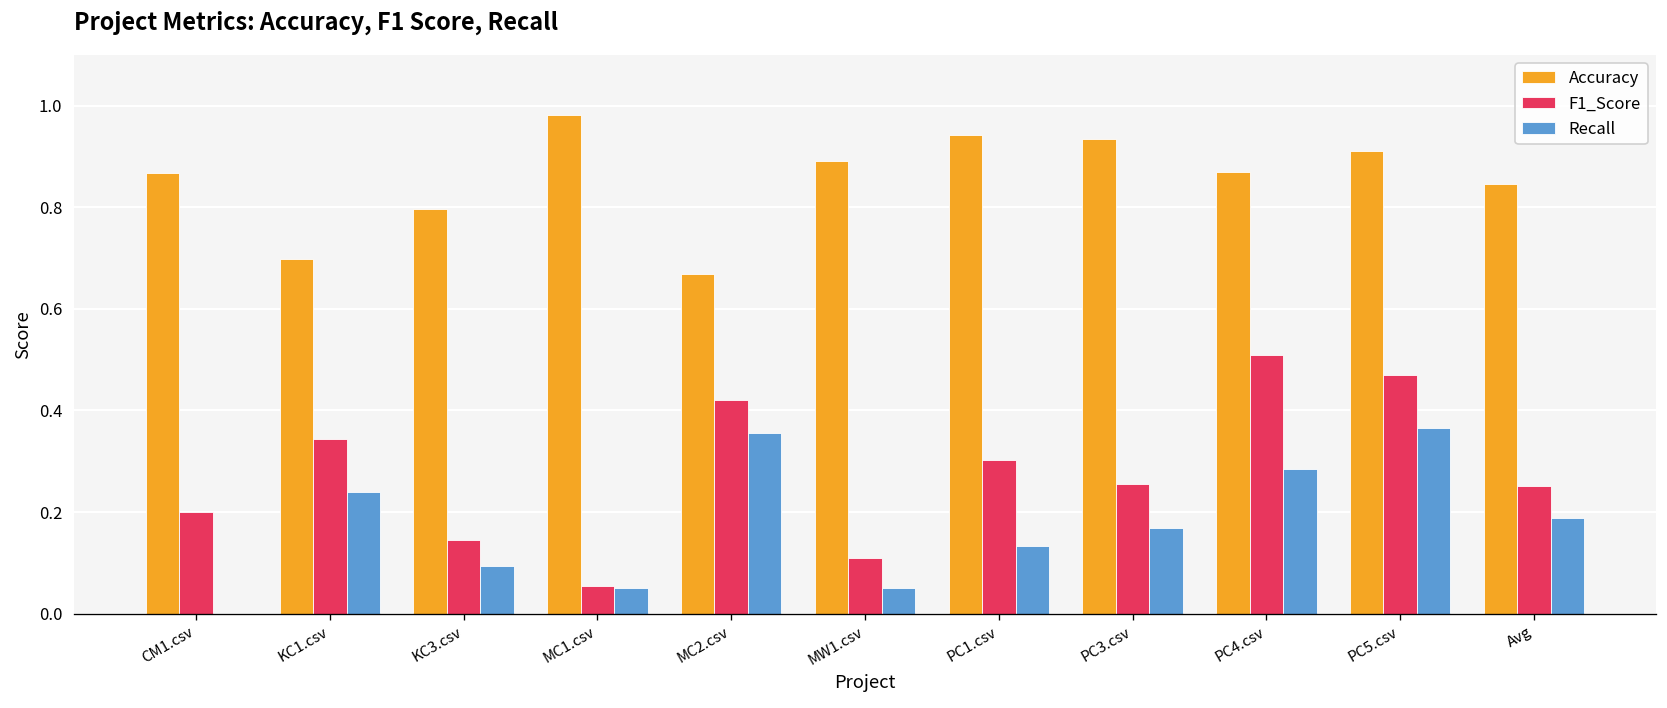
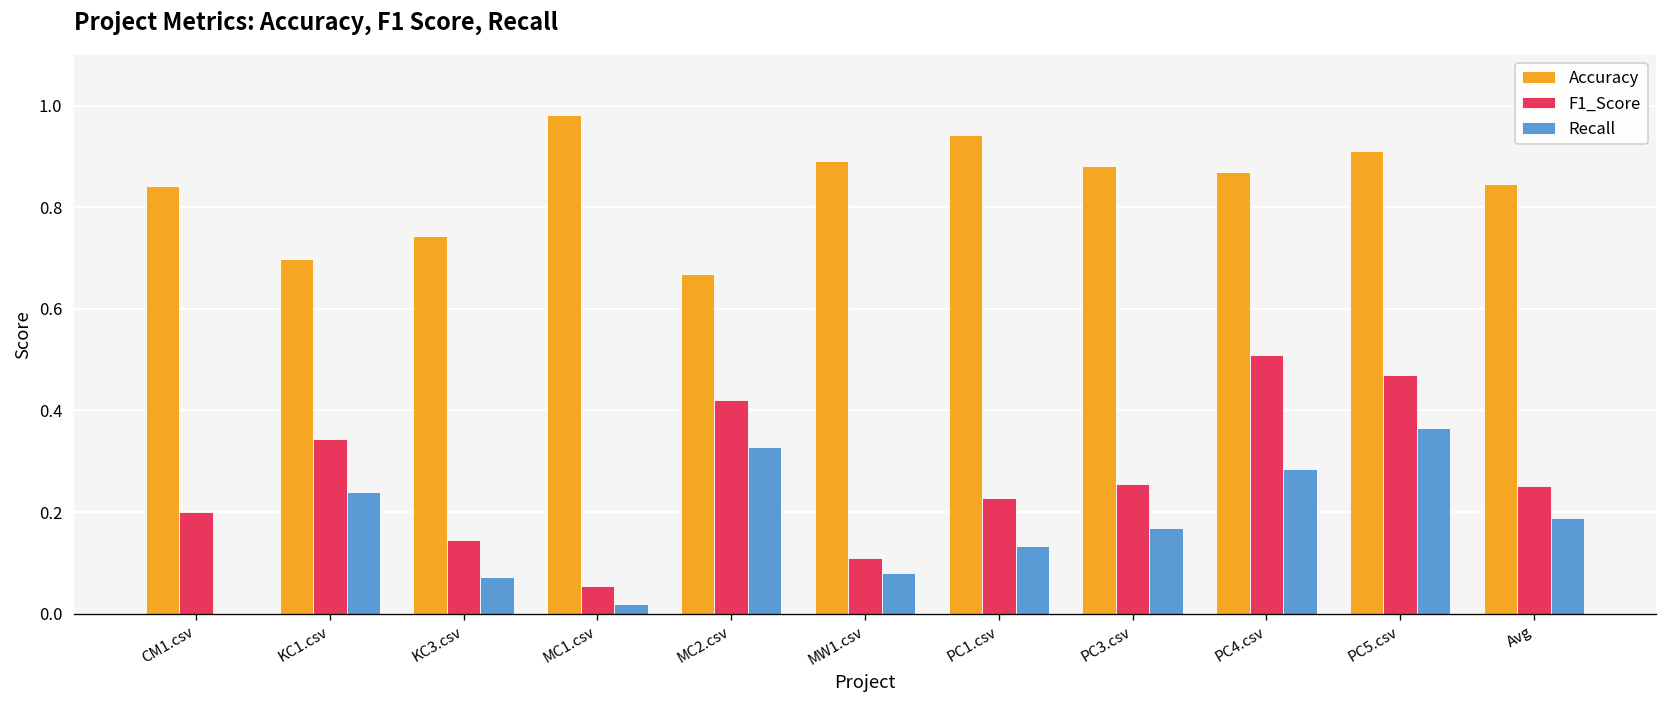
Accuracy, CM1.csv: 0.87 -> 0.84
Accuracy, KC3.csv: 0.80 -> 0.74
Recall, KC3.csv: 0.09 -> 0.07
Recall, MC1.csv: 0.05 -> 0.02
Recall, MC2.csv: 0.36 -> 0.33
Recall, MW1.csv: 0.05 -> 0.08
F1_Score, PC1.csv: 0.30 -> 0.23
Accuracy, PC3.csv: 0.93 -> 0.88
